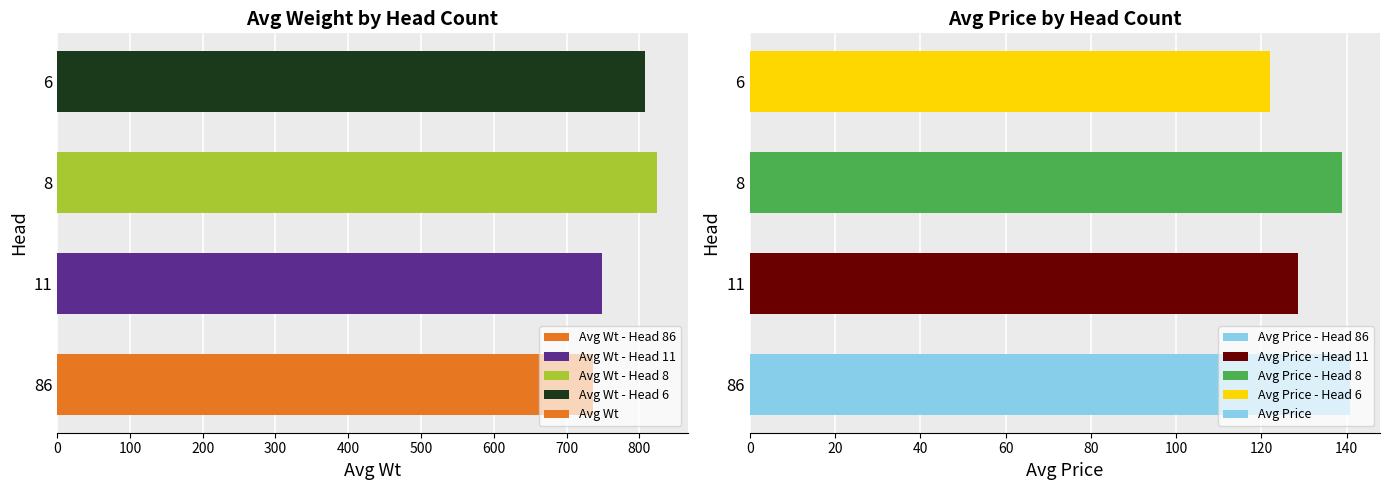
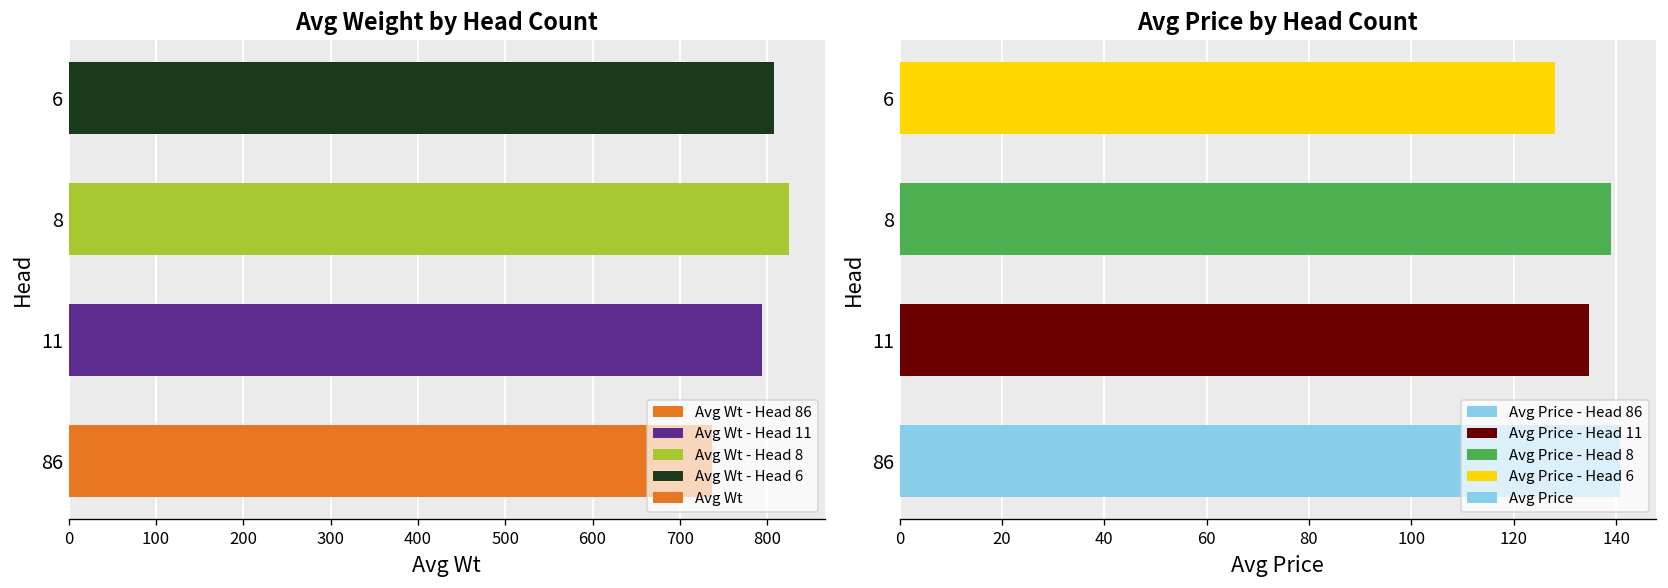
Avg Weight by Head Count, 11: 750 -> 790
Avg Price by Head Count, 6: 122 -> 128
Avg Price by Head Count, 11: 129 -> 135
